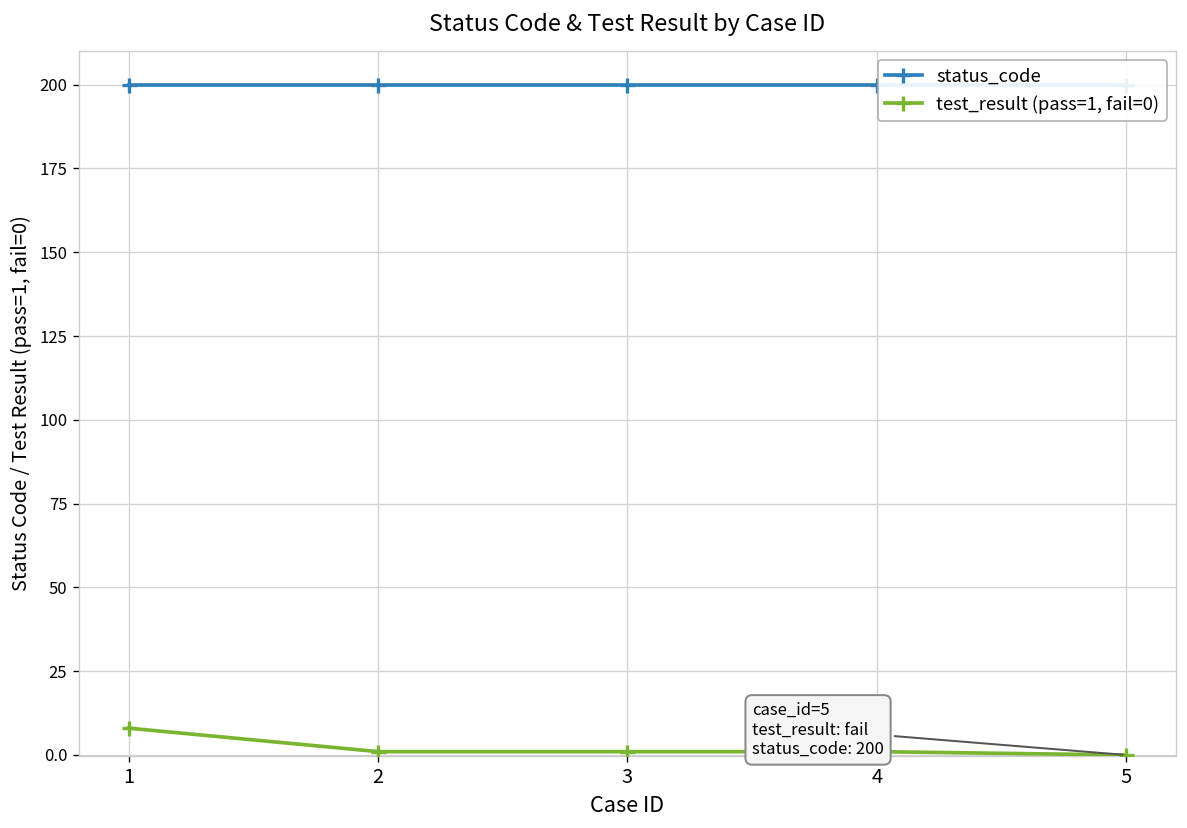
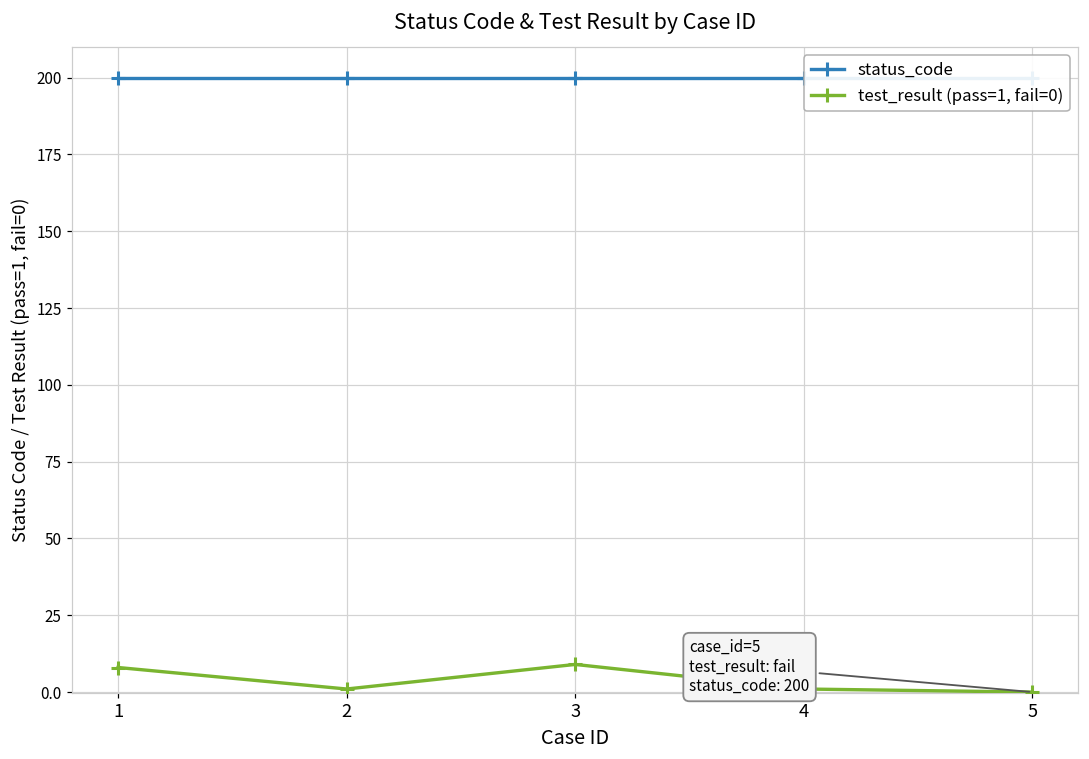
test_result (pass=1, fail=0), 3: 1 -> 9
